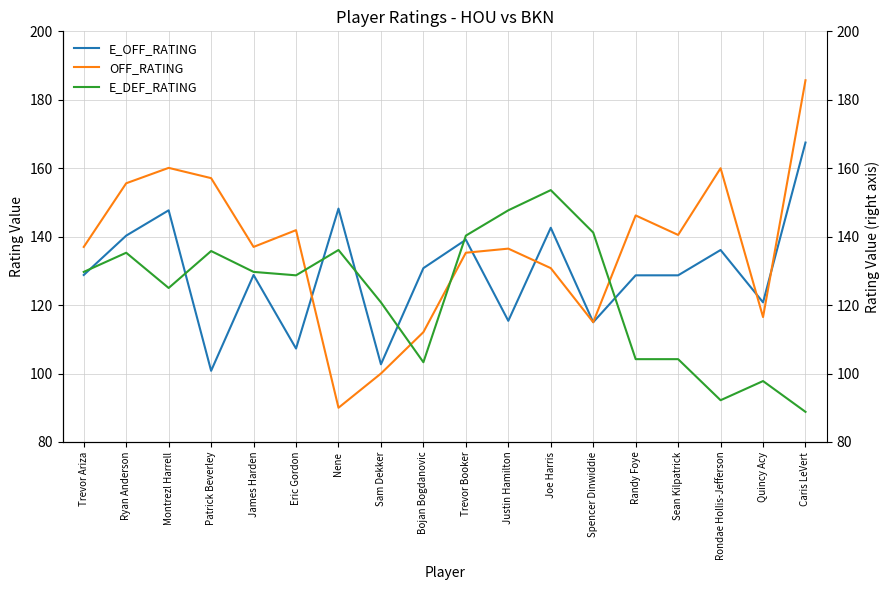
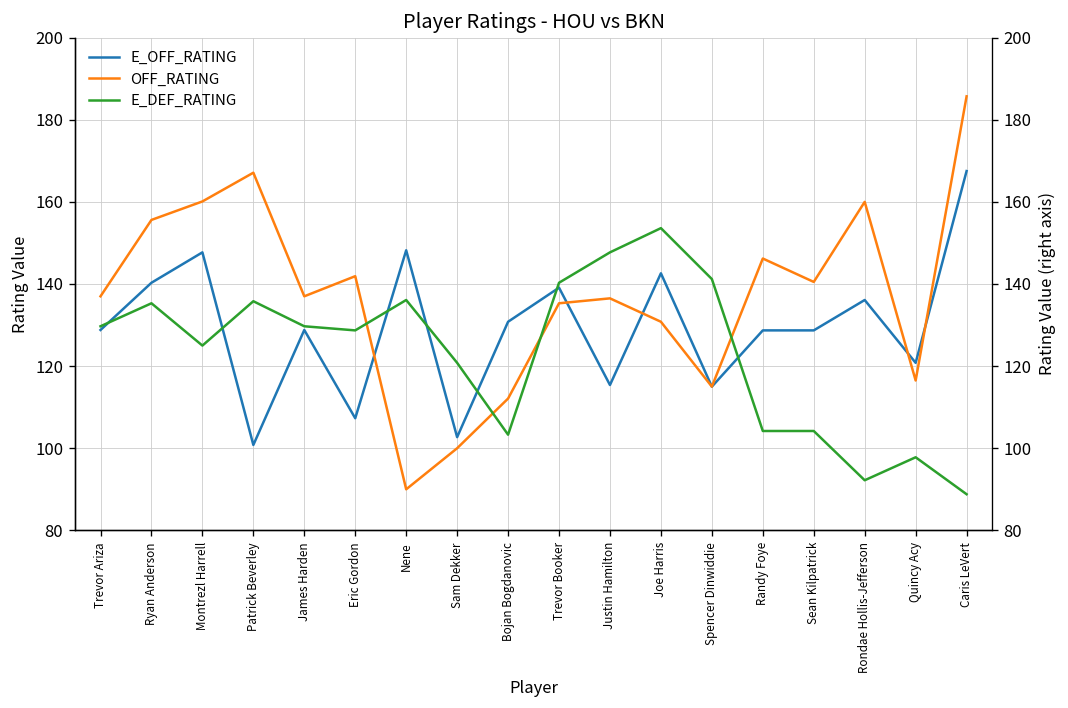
OFF_RATING, Patrick Beverley: 157 -> 167
